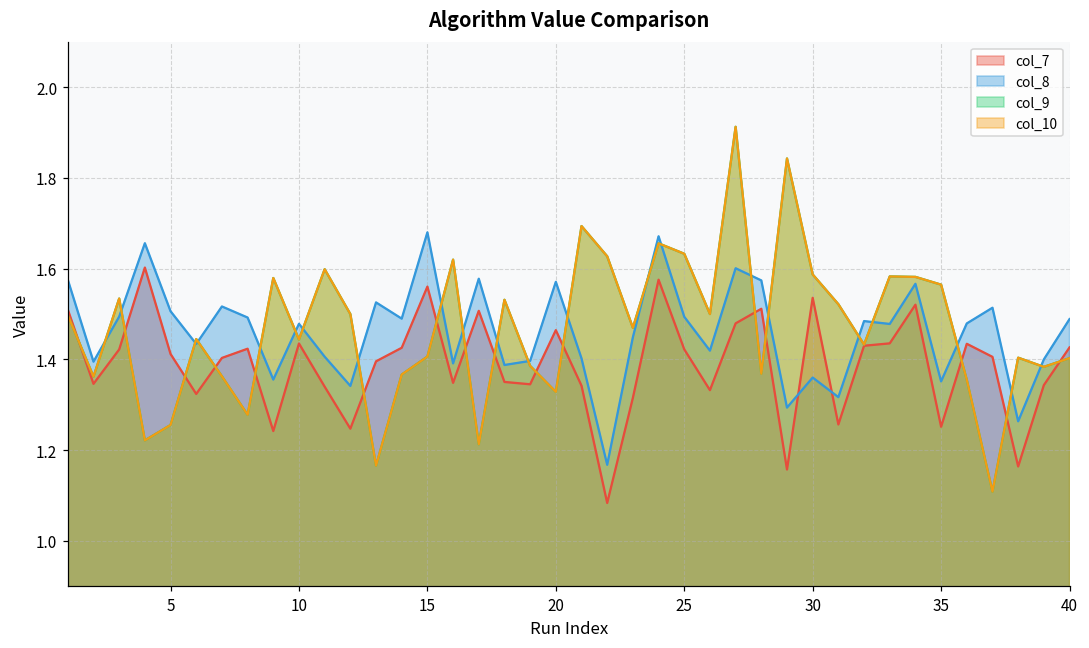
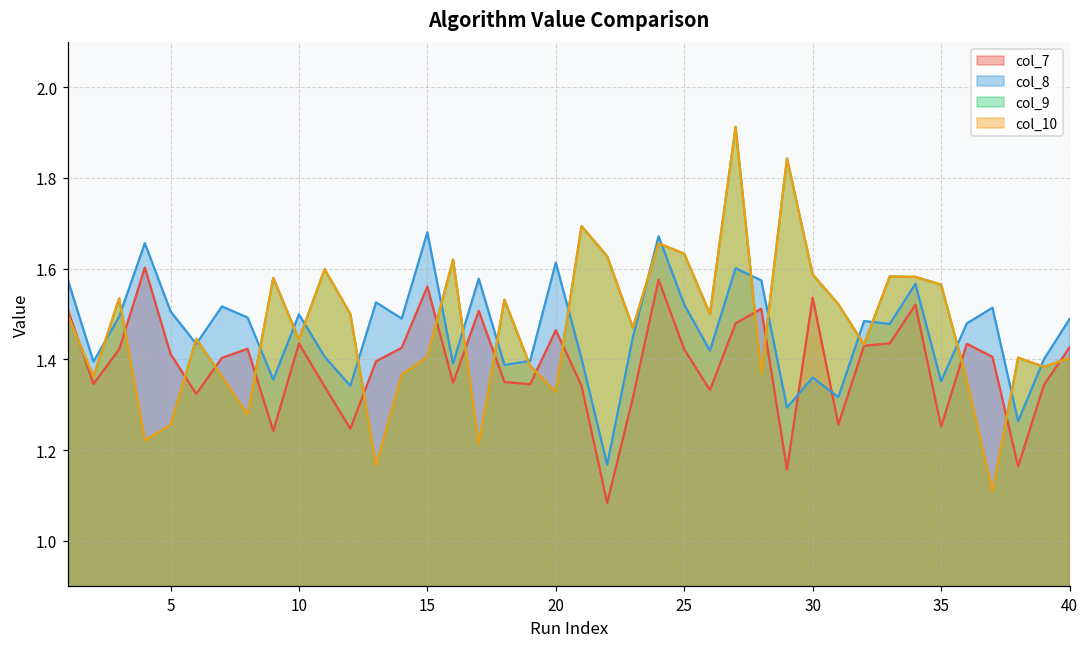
col_8, 10: 1.48 -> 1.50
col_8, 20: 1.57 -> 1.61
col_8, 25: 1.49 -> 1.52
